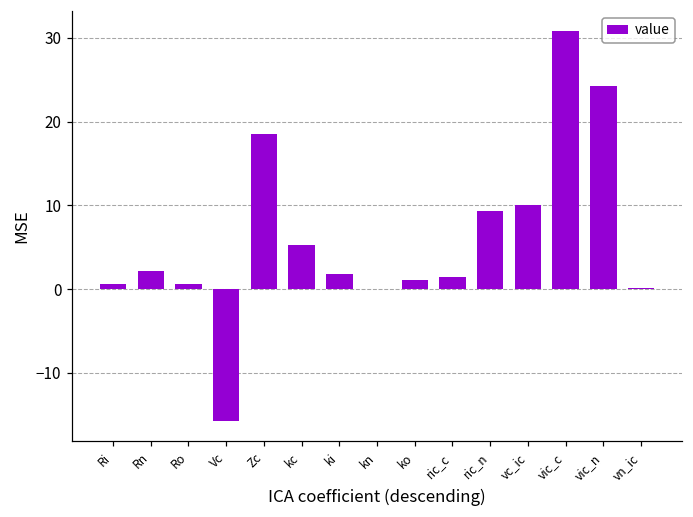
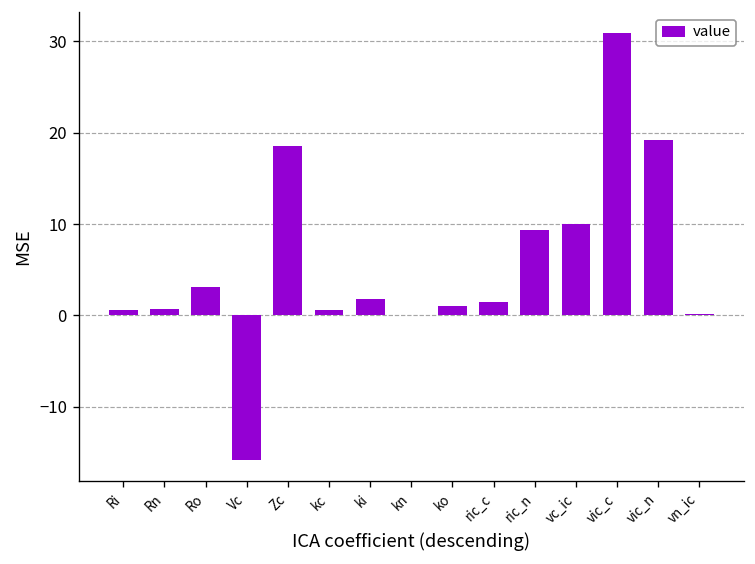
Rn: 2 -> 1
Ro: 1 -> 3
kc: 5 -> 1
vic_n: 24 -> 19
